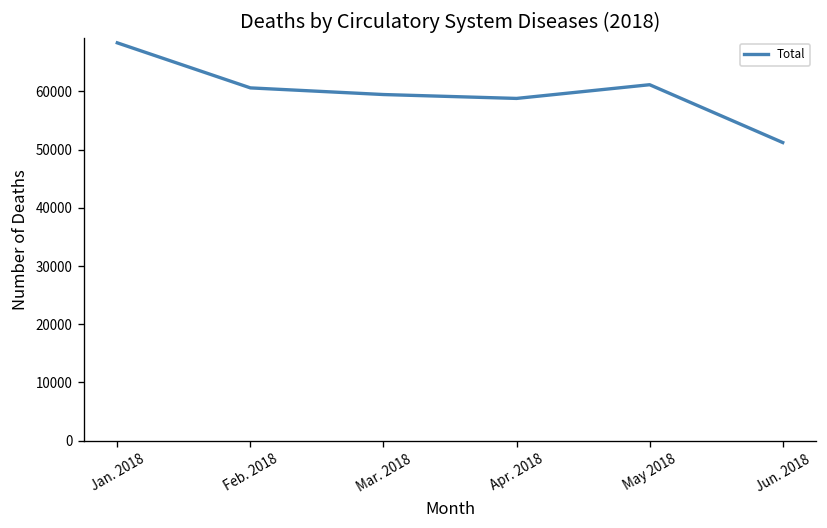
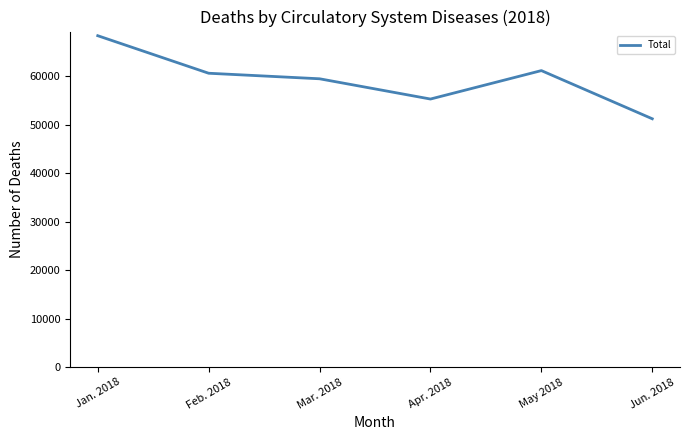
Apr. 2018: 59000 -> 55000
